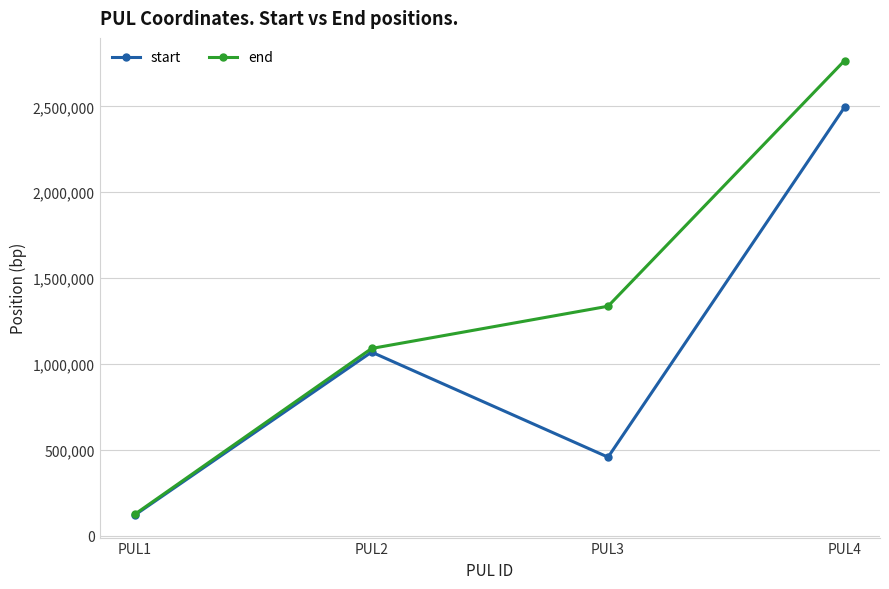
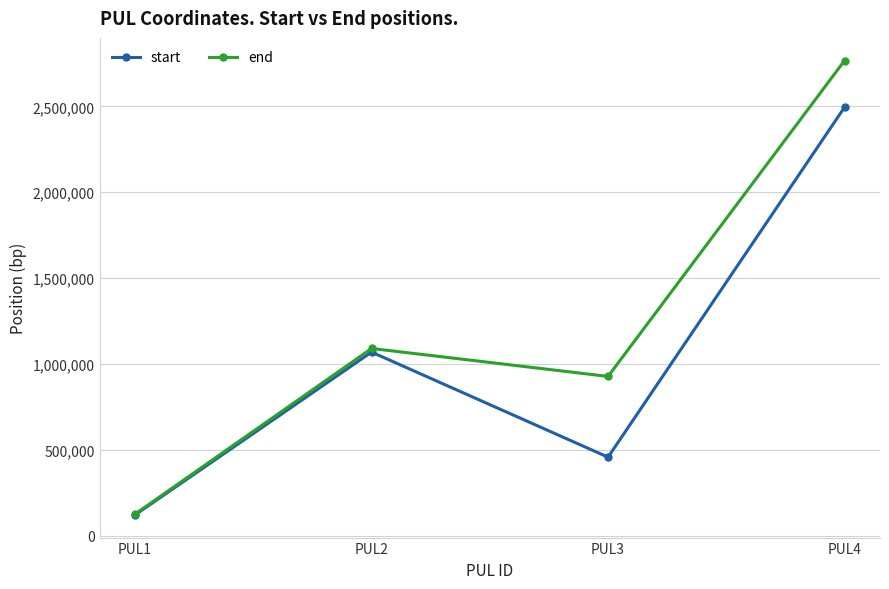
end, PUL3: 1,340,000 -> 930,000
